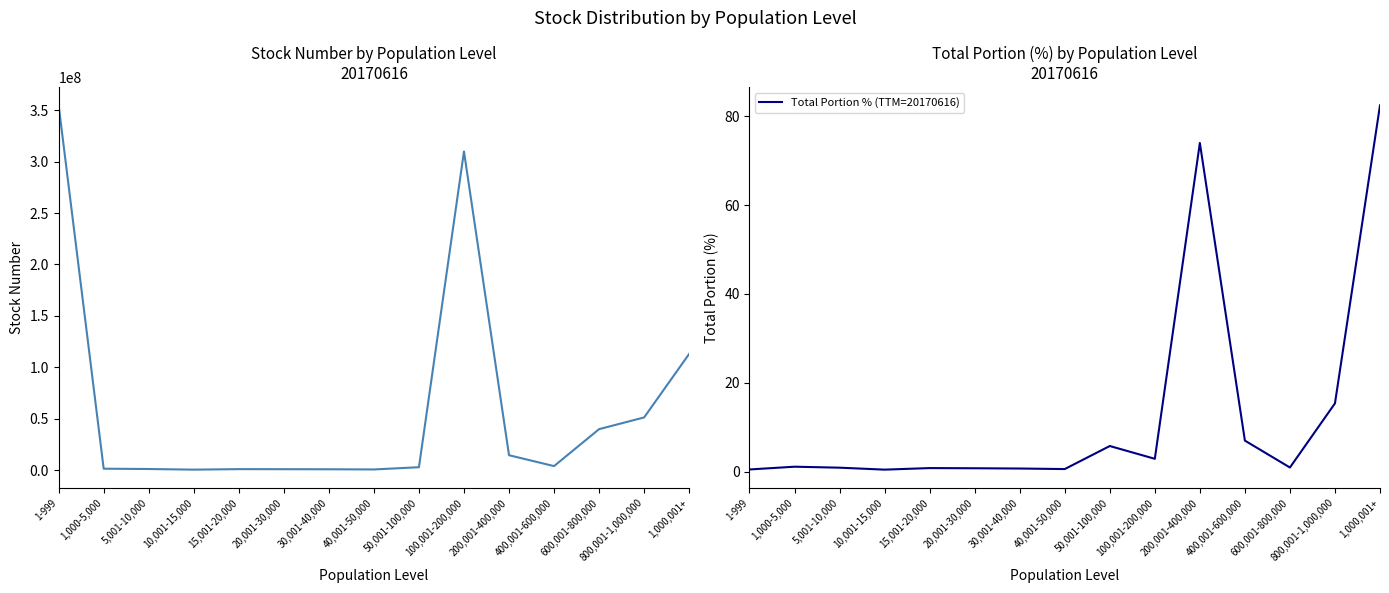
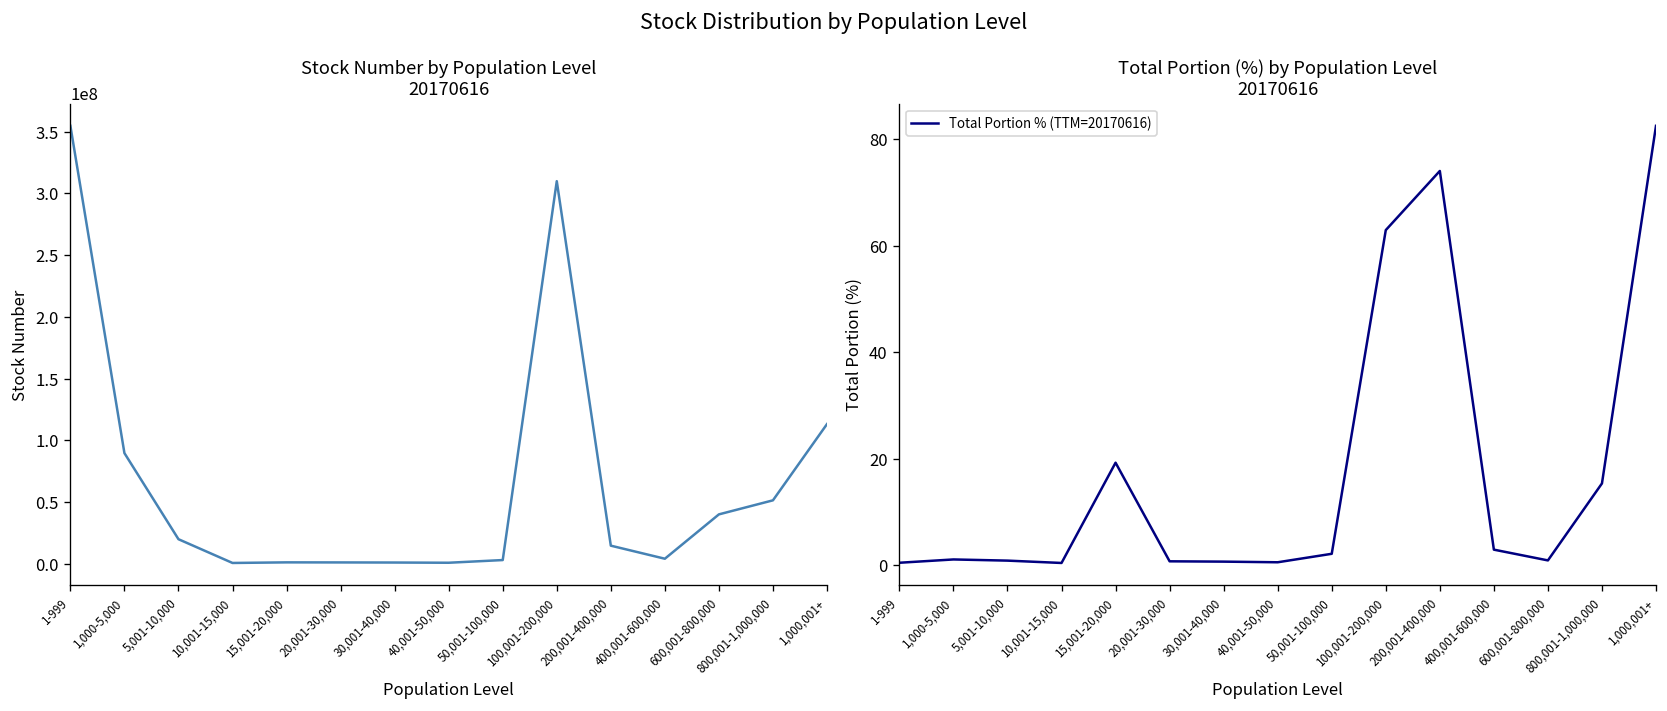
Stock Number by Population Level 20170616, 1,000-5,000: 2000000 -> 90000000
Stock Number by Population Level 20170616, 5,001-10,000: 1000000 -> 20000000
Total Portion (%) by Population Level 20170616, 15,001-20,000: 1 -> 19
Total Portion (%) by Population Level 20170616, 50,001-100,000: 6 -> 2
Total Portion (%) by Population Level 20170616, 100,001-200,000: 3 -> 63
Total Portion (%) by Population Level 20170616, 400,001-600,000: 7 -> 3
